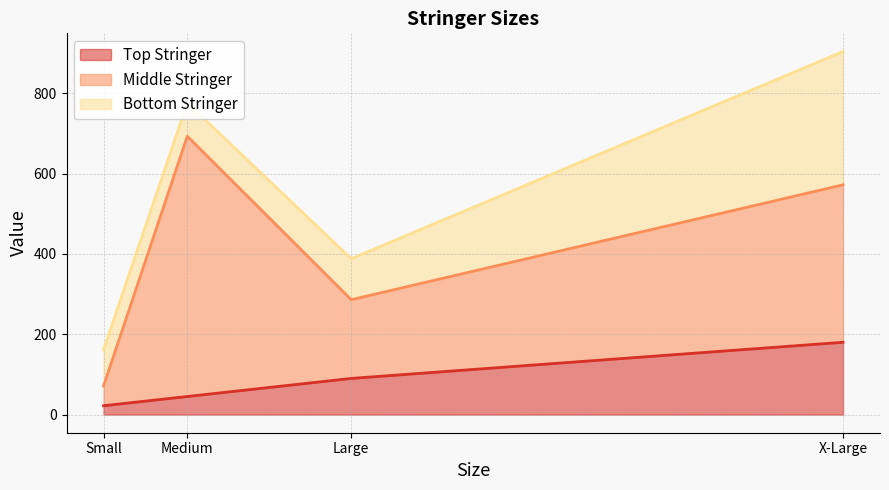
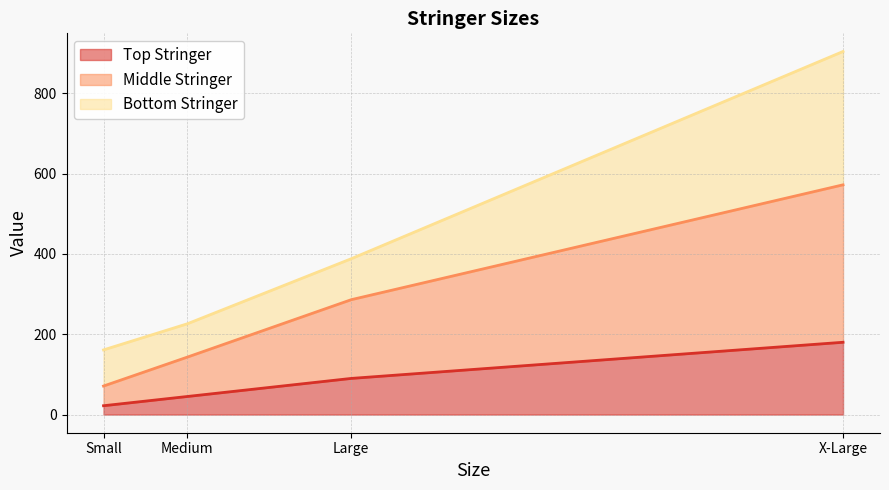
Middle Stringer, Medium: 650 -> 100
